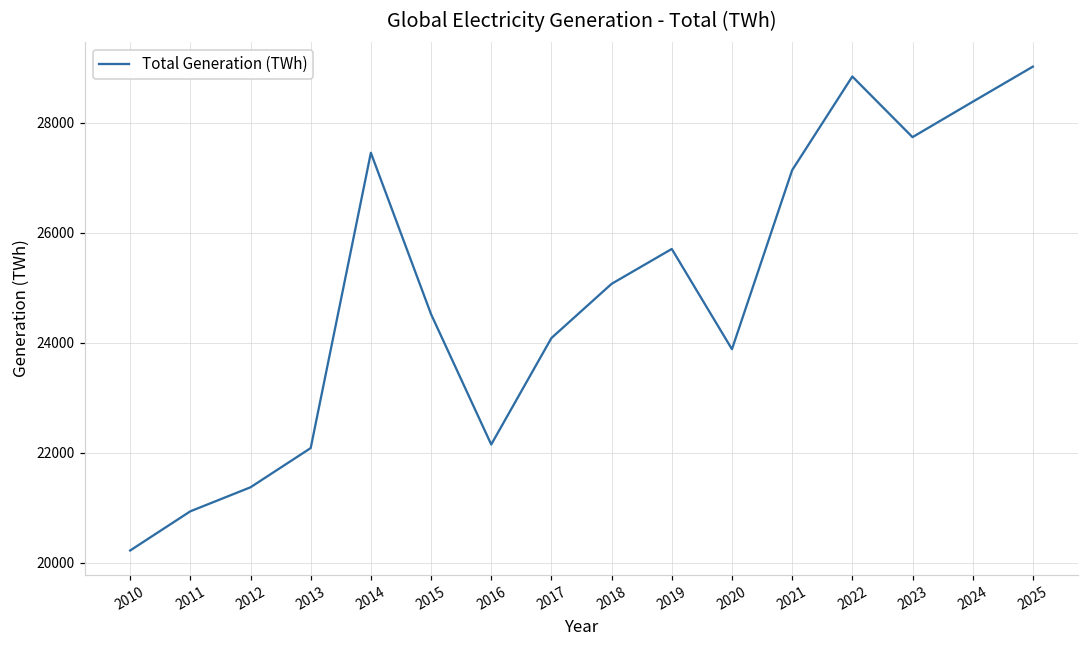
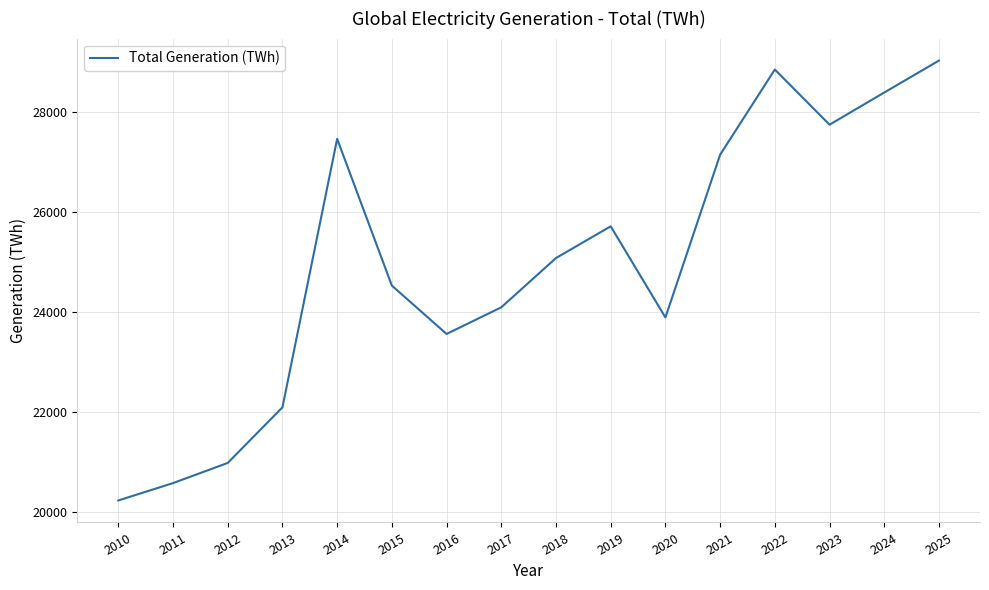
2011: 20900 -> 20600
2012: 21400 -> 21000
2016: 22200 -> 23600
